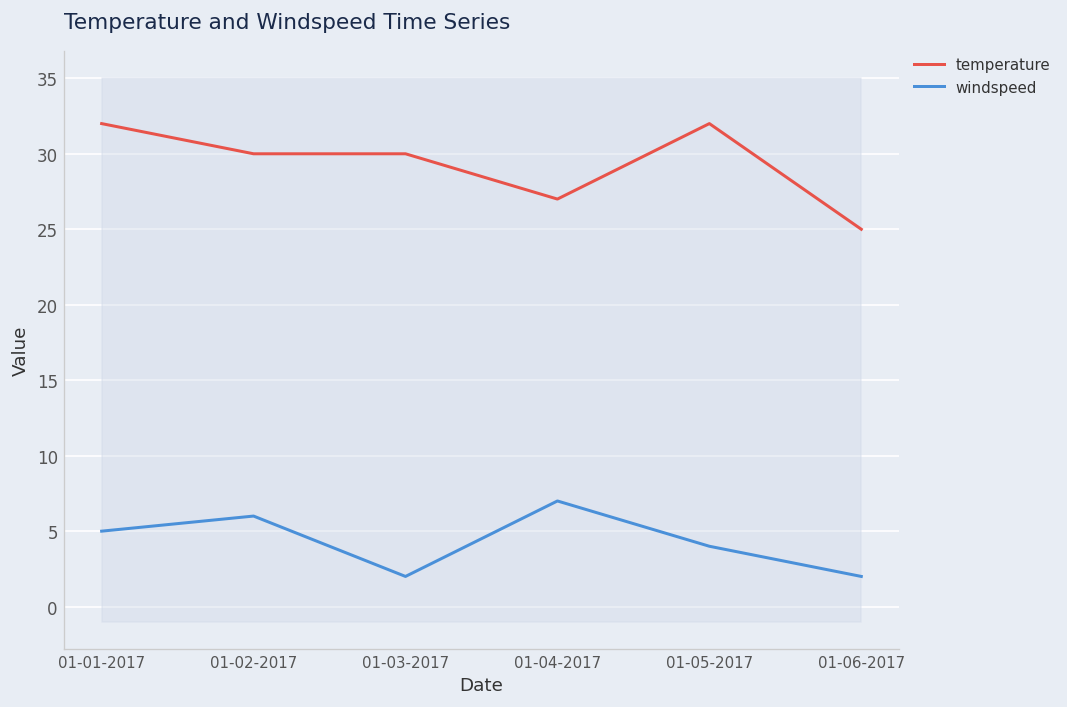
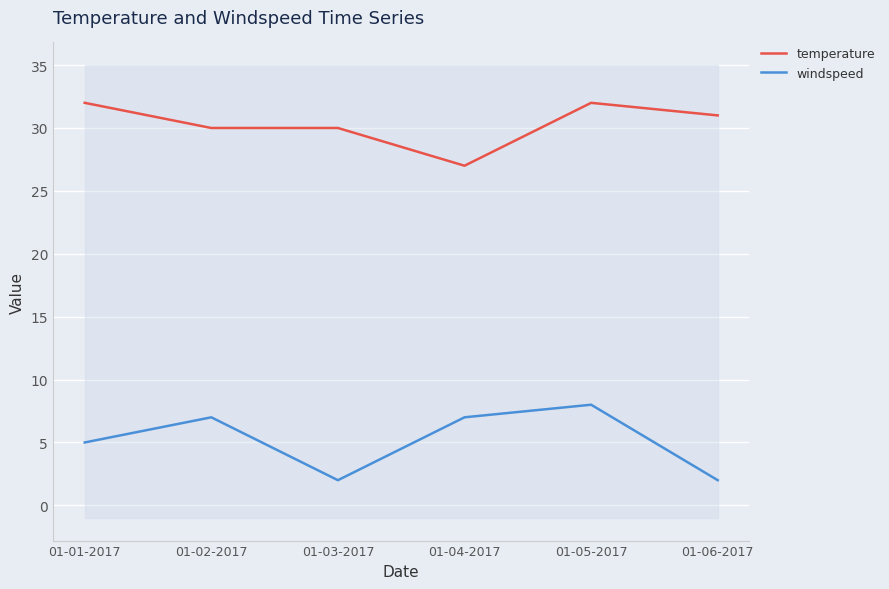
windspeed, 01-02-2017: 6 -> 7
windspeed, 01-05-2017: 4 -> 8
temperature, 01-06-2017: 25 -> 31
